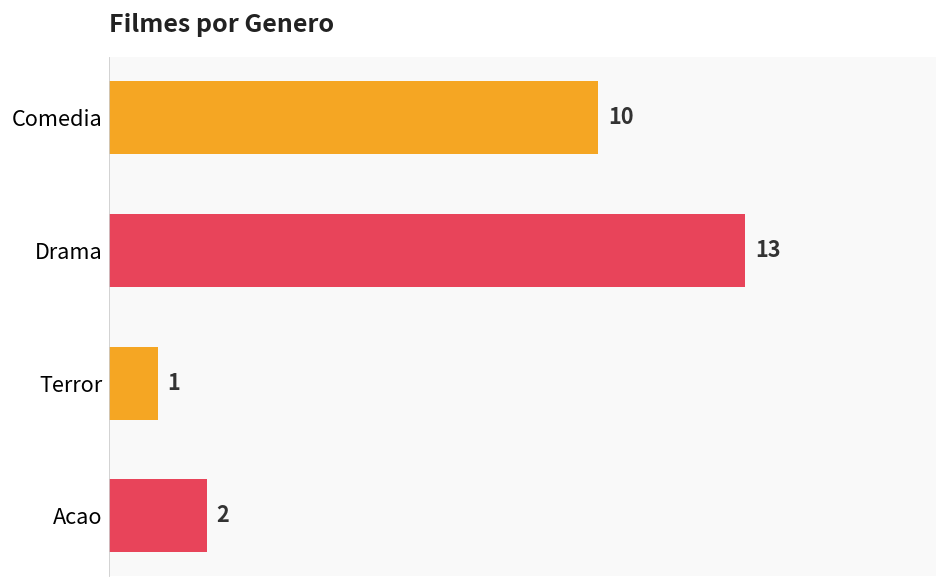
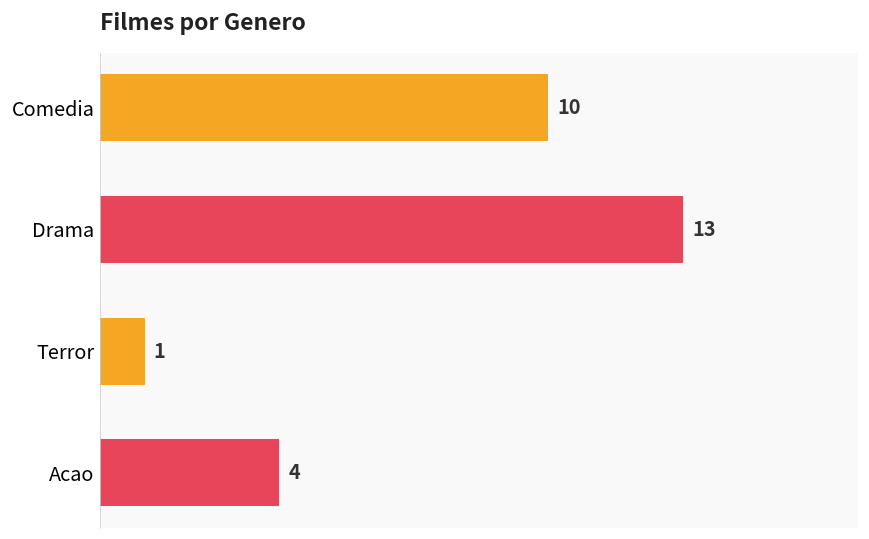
Acao: 2 -> 4
